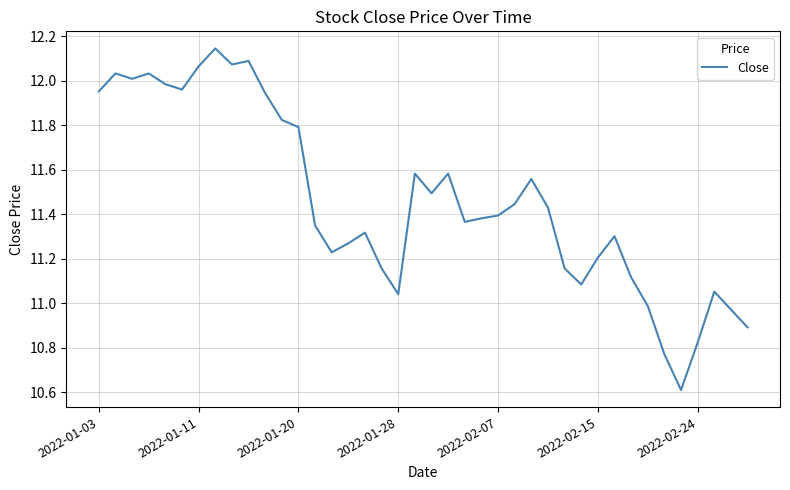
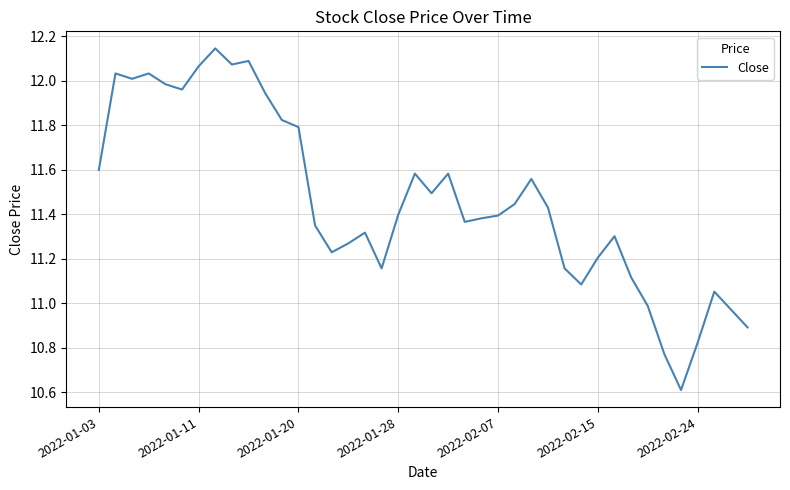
2022-01-03: 11.95 -> 11.60
2022-01-28: 11.04 -> 11.40
